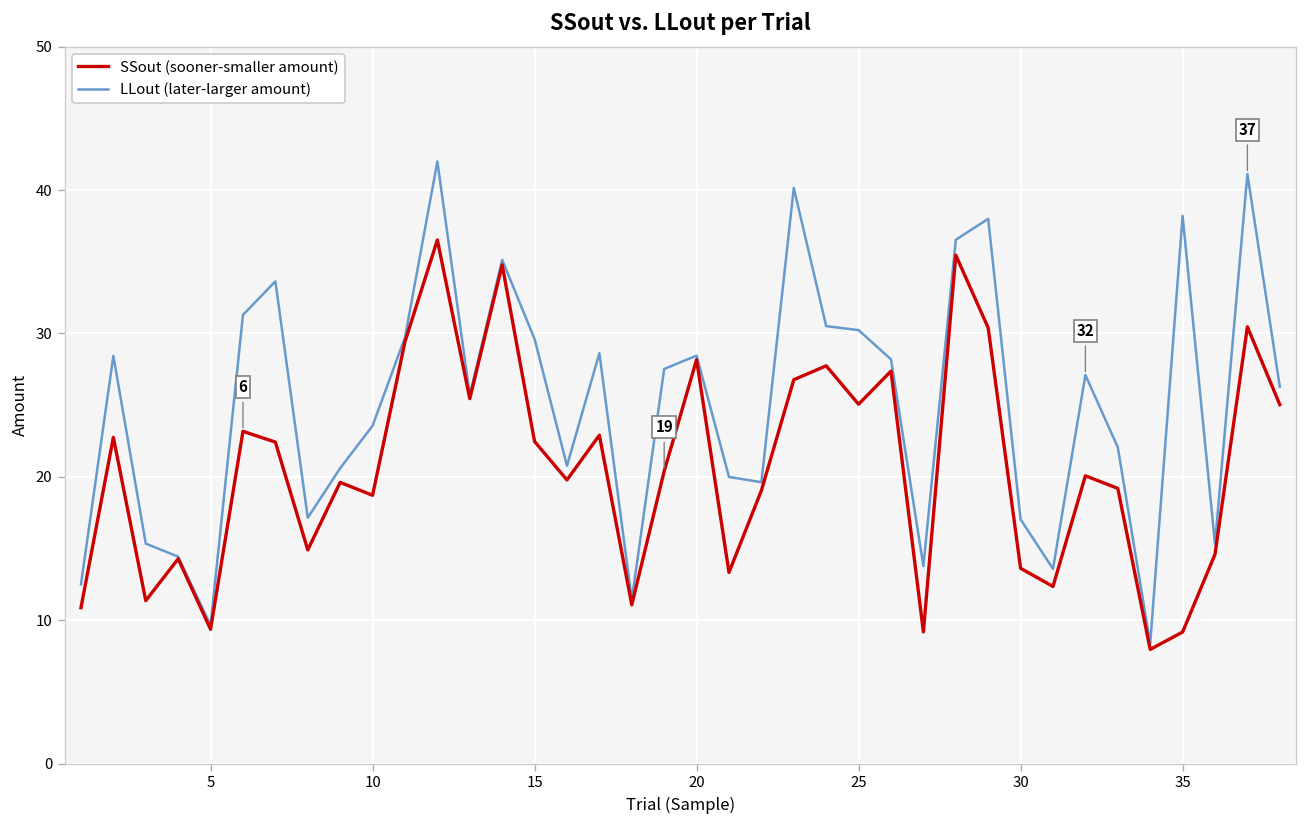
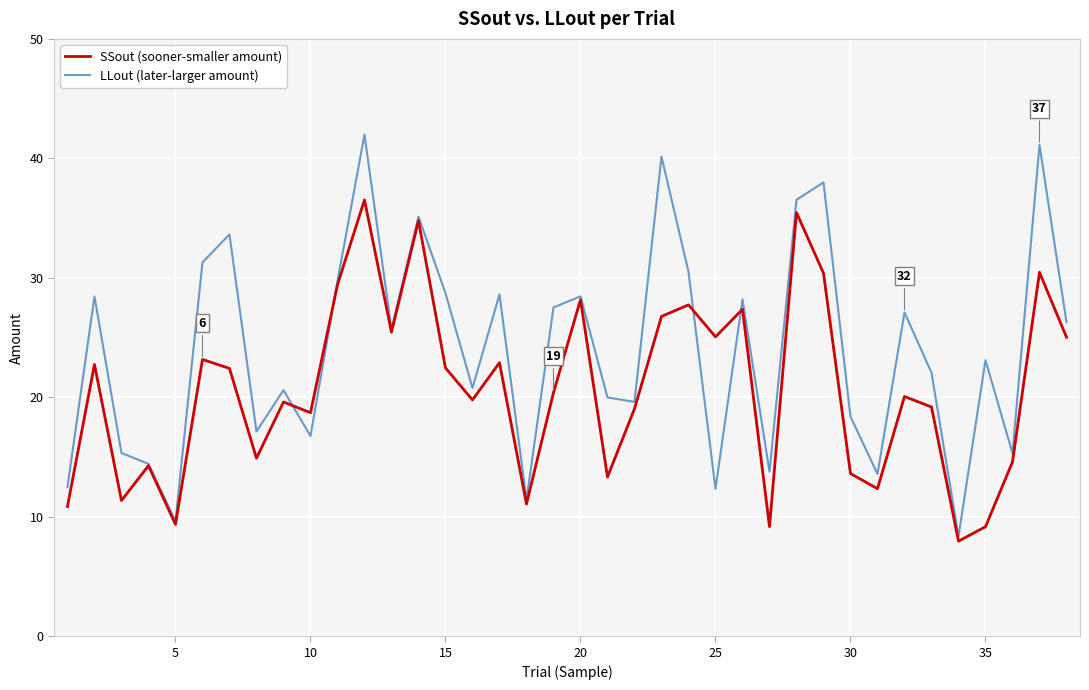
LLout (later-larger amount), 10: 23.6 -> 16.8
LLout (later-larger amount), 15: 29.6 -> 28.7
LLout (later-larger amount), 25: 30.2 -> 12.3
LLout (later-larger amount), 30: 17.0 -> 18.4
LLout (later-larger amount), 35: 38.2 -> 23.1
